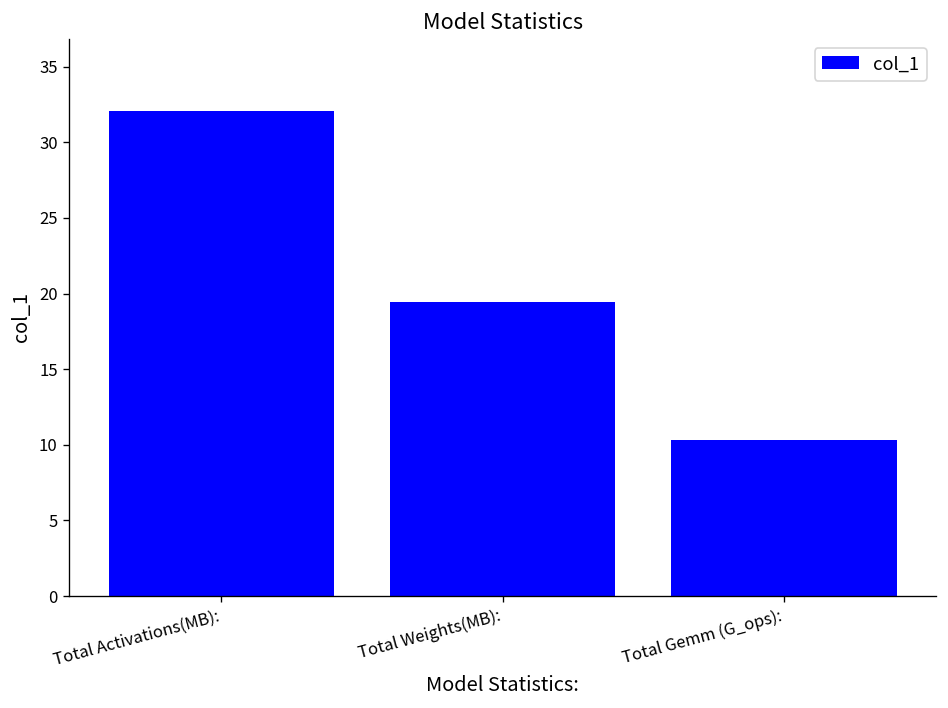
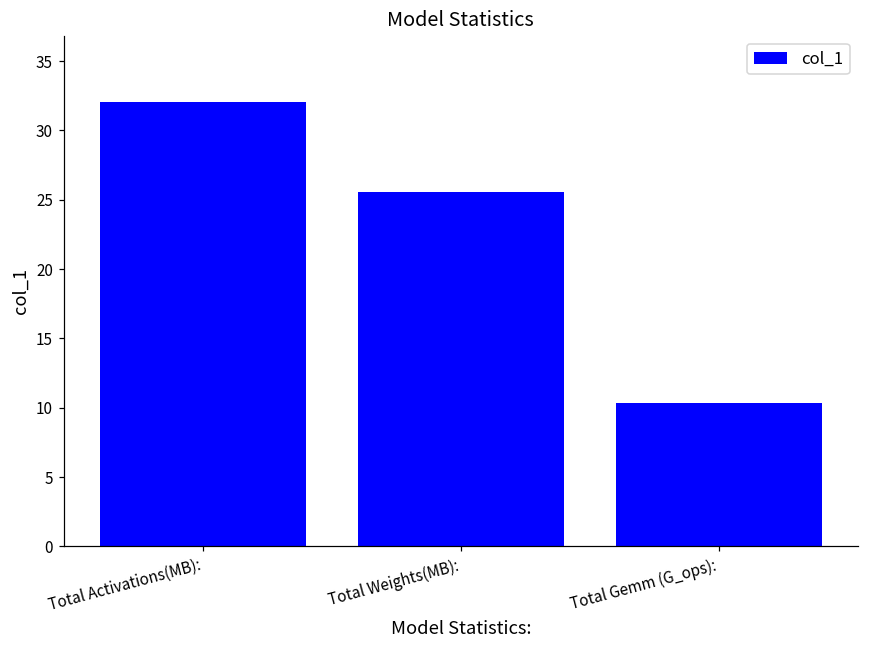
Total Weights(MB):: 19.5 -> 25.6
